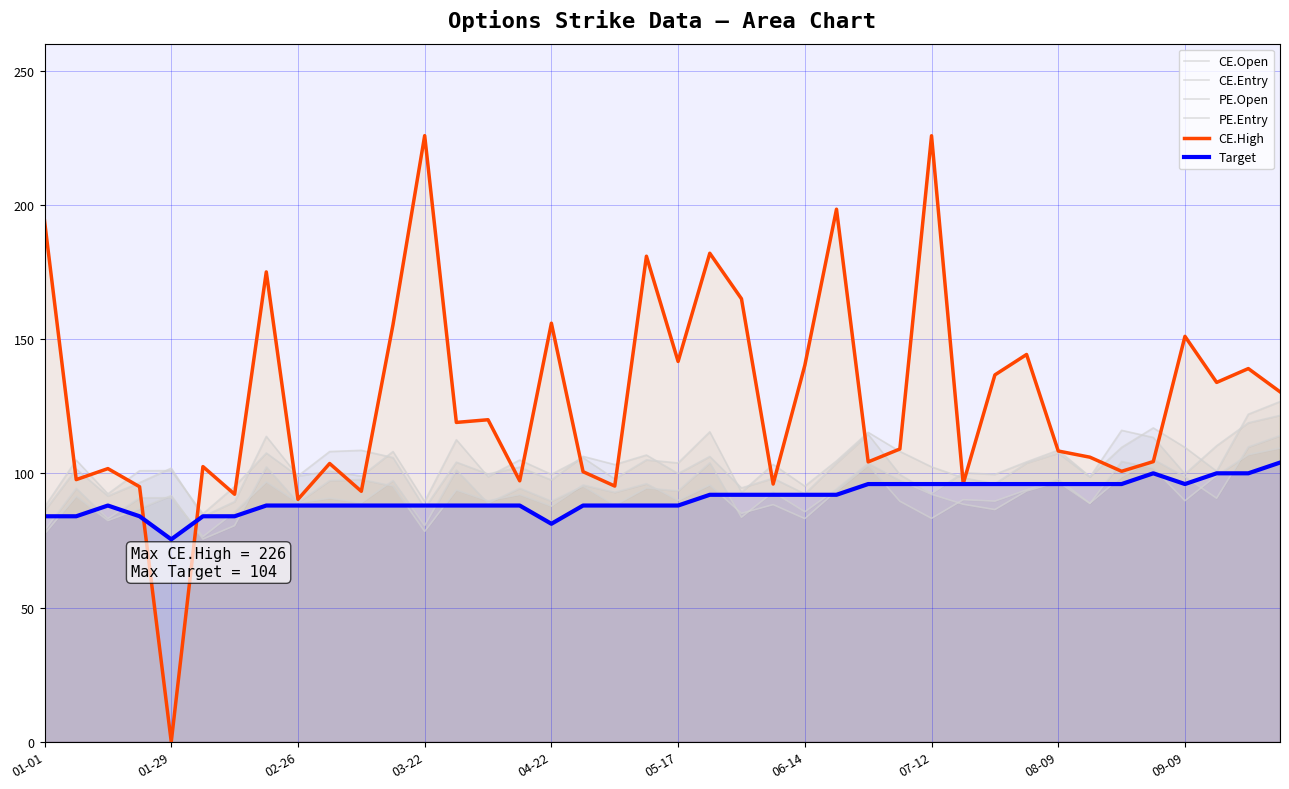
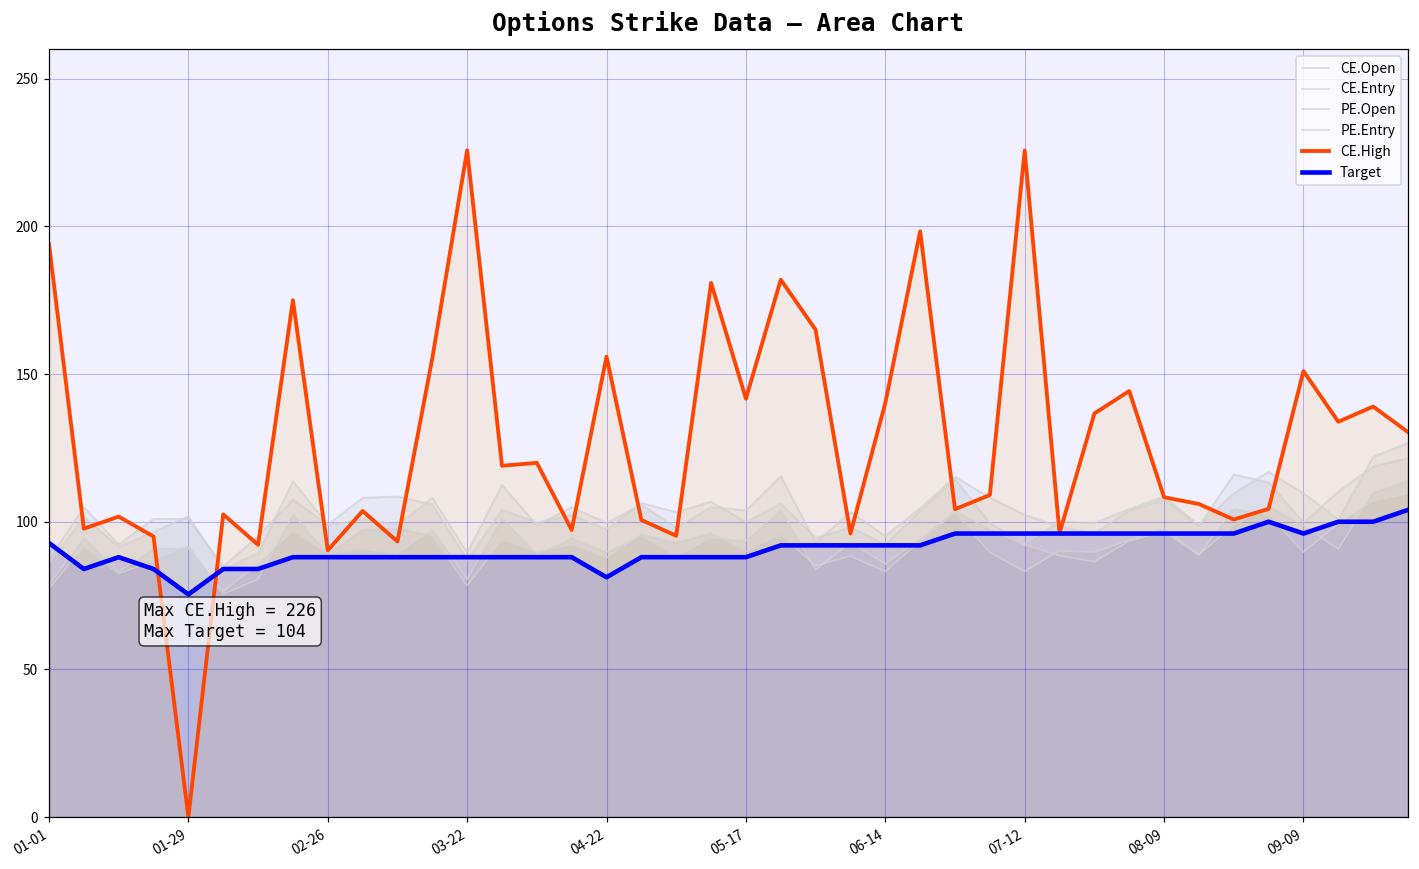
Target, 01-01: 84 -> 93
